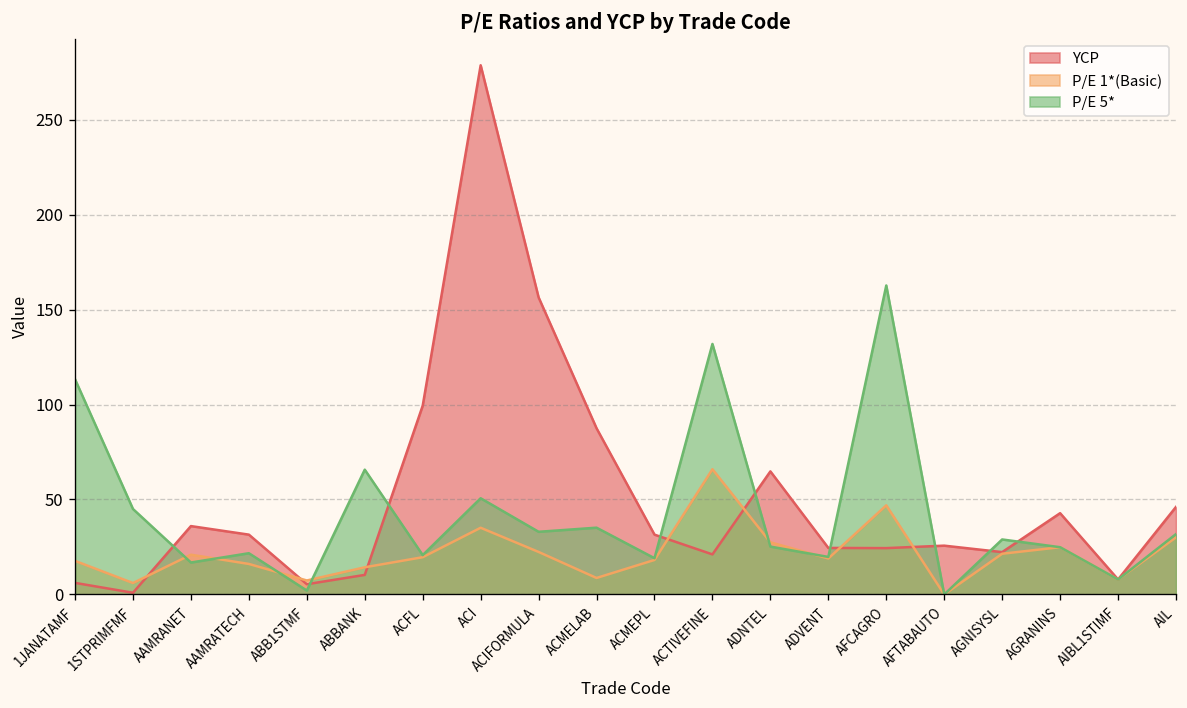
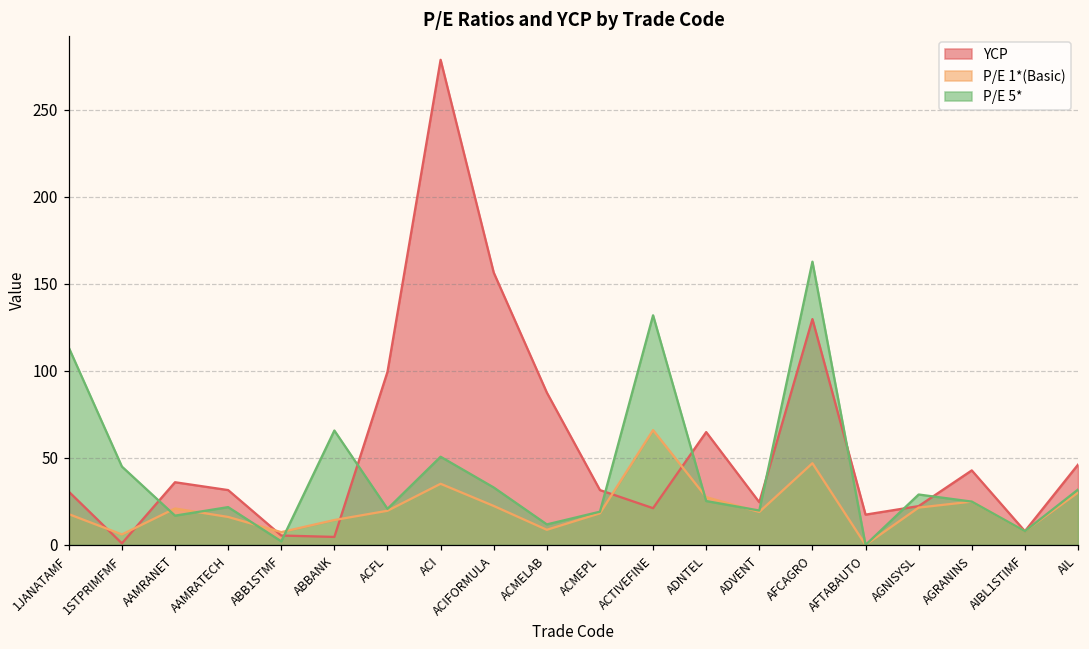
YCP, 1JANATAMF: 6 -> 31
YCP, ABBANK: 10 -> 5
P/E 5*, ACMELAB: 35 -> 12
YCP, AFCAGRO: 24 -> 130
YCP, AFTABAUTO: 26 -> 17
